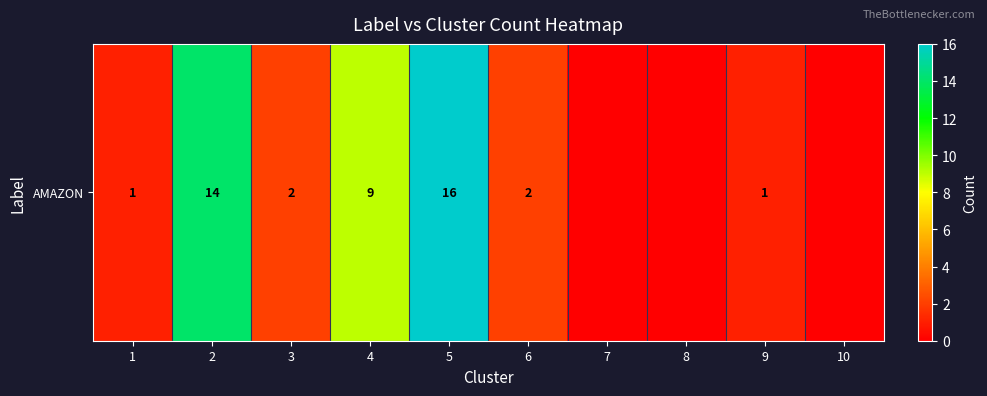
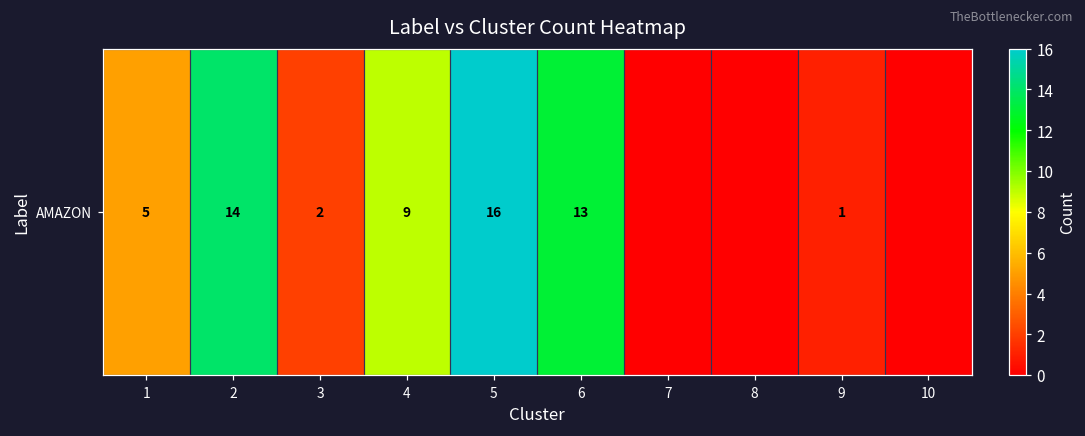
AMAZON, 1: 1 -> 5
AMAZON, 6: 2 -> 13
